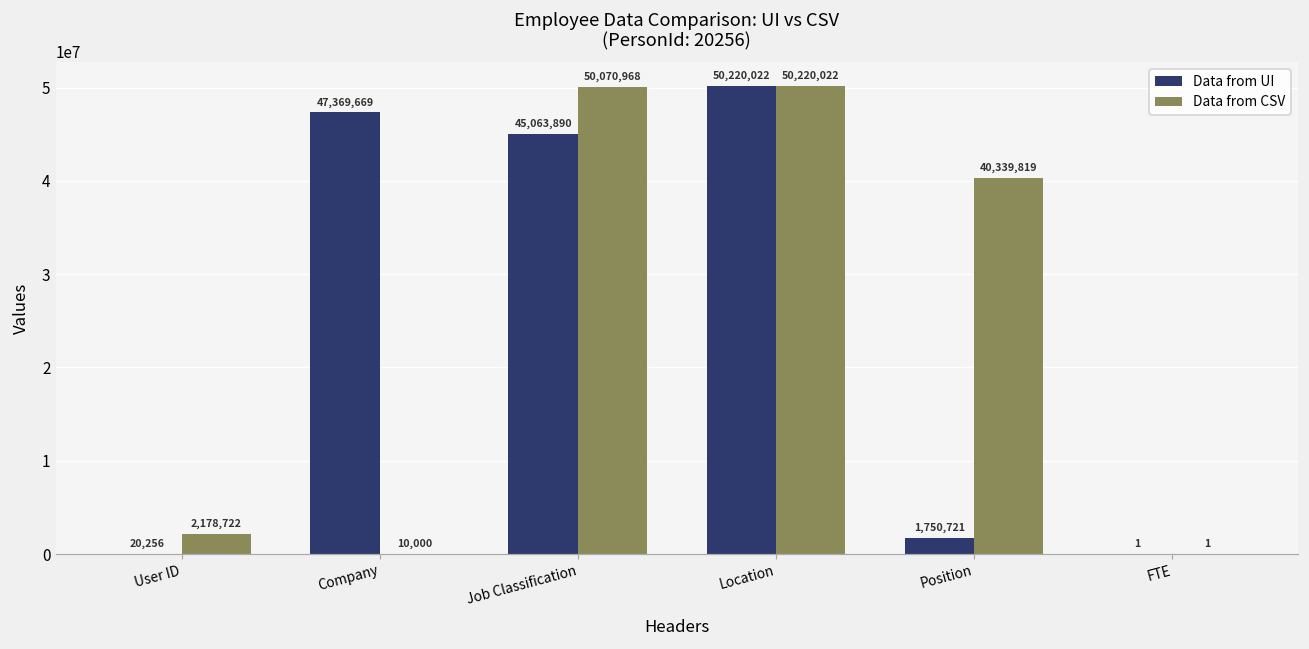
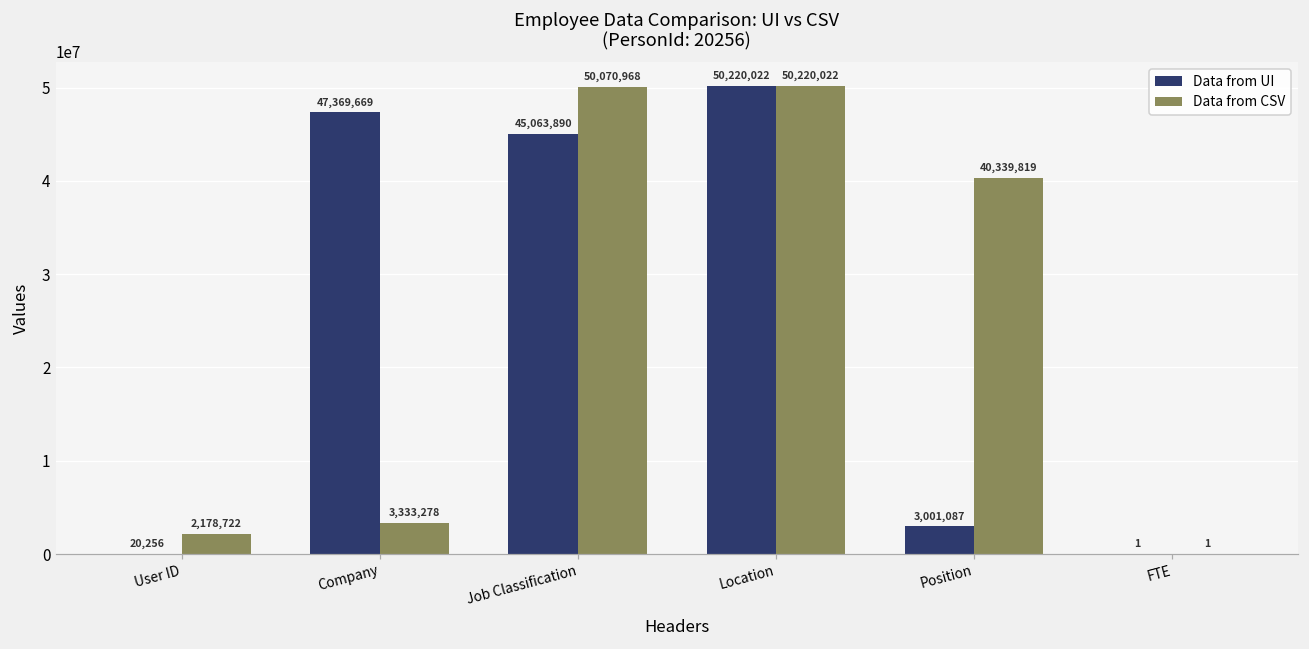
Data from CSV, Company: 10,000 -> 3,333,278
Data from UI, Position: 1,750,721 -> 3,001,087
